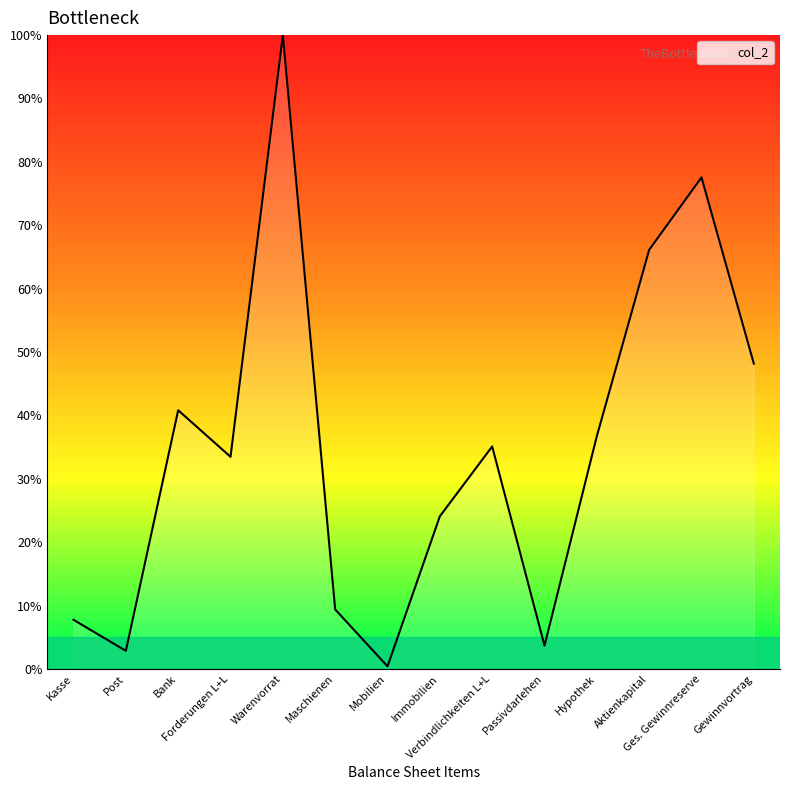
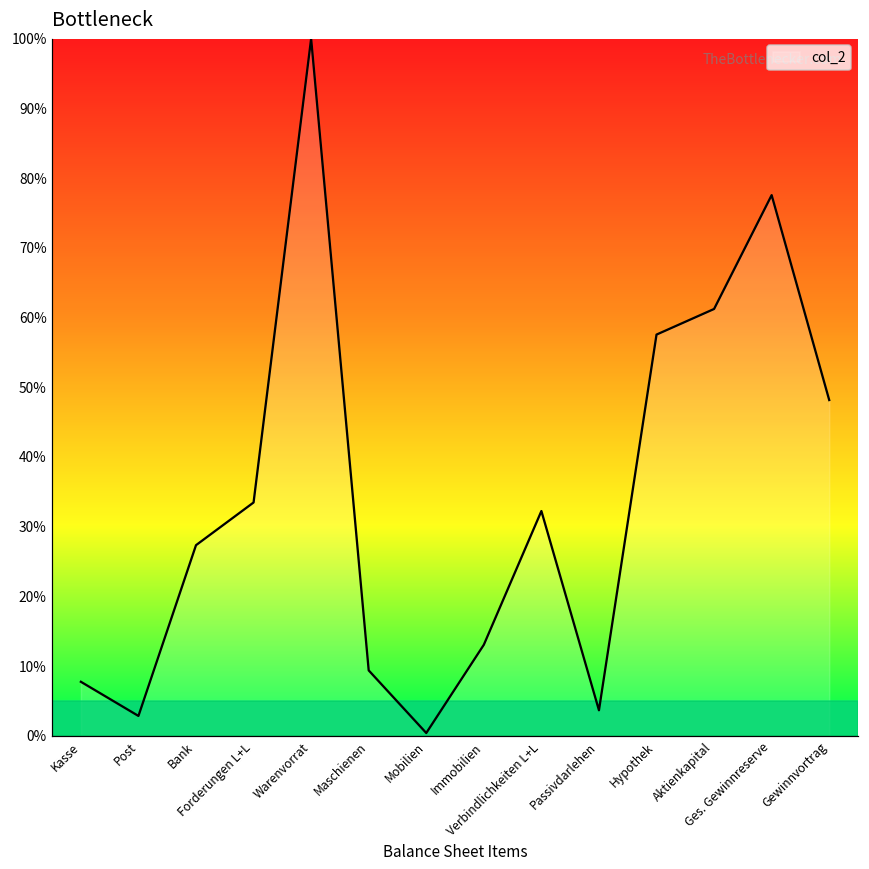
Bank: 41% -> 27%
Immobilien: 24% -> 13%
Verbindlichkeiten L+L: 35% -> 32%
Hypothek: 37% -> 58%
Aktienkapital: 66% -> 61%
